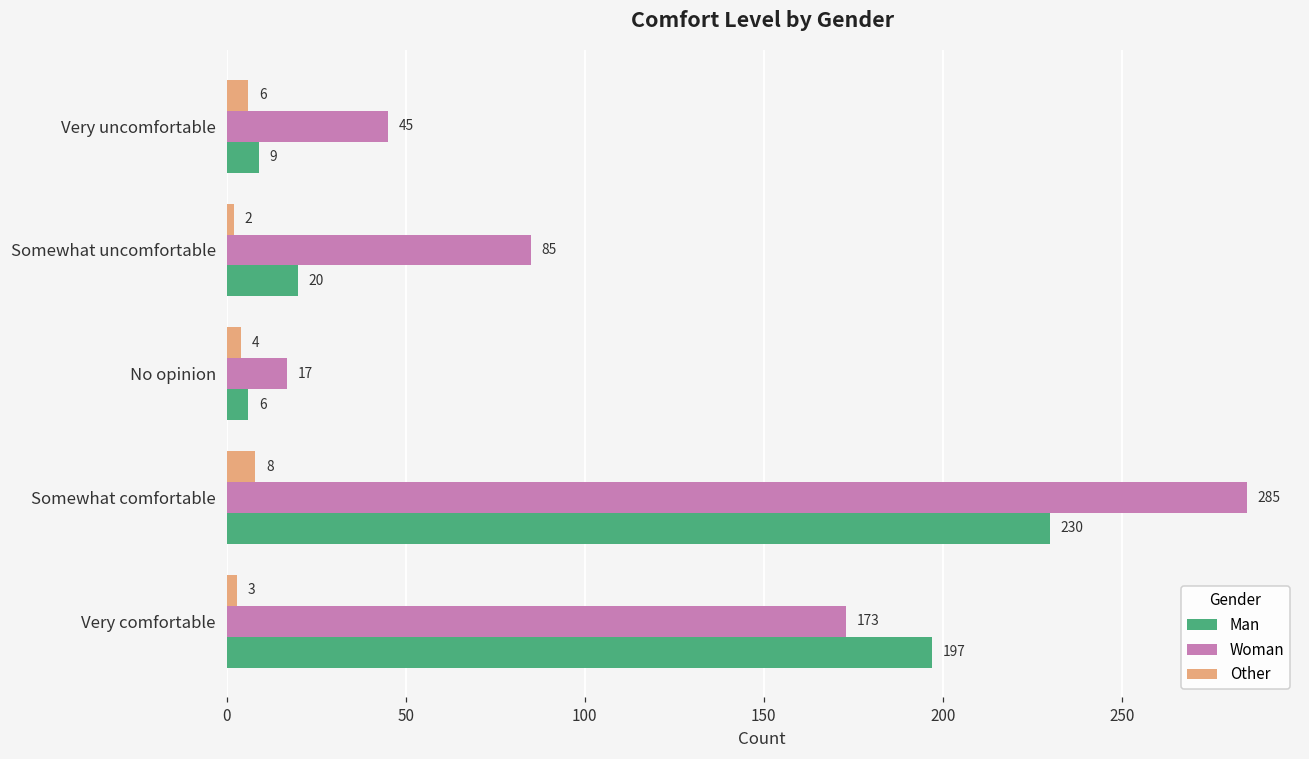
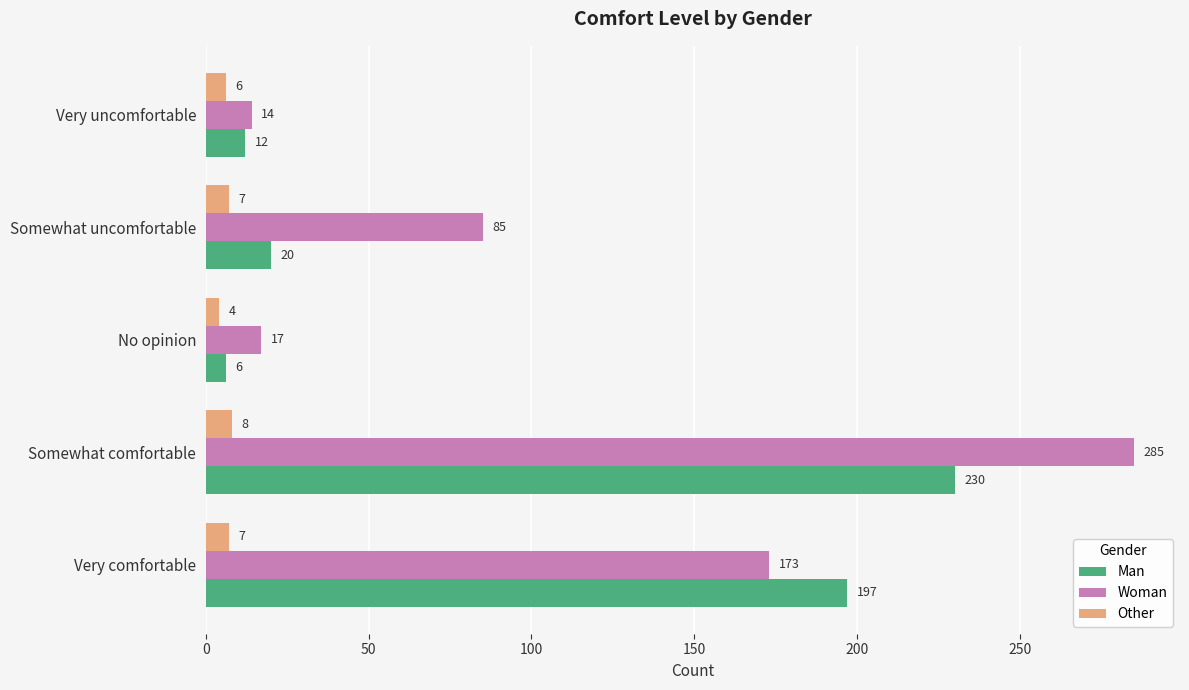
Woman, Very uncomfortable: 45 -> 14
Man, Very uncomfortable: 9 -> 12
Other, Somewhat uncomfortable: 2 -> 7
Other, Very comfortable: 3 -> 7
